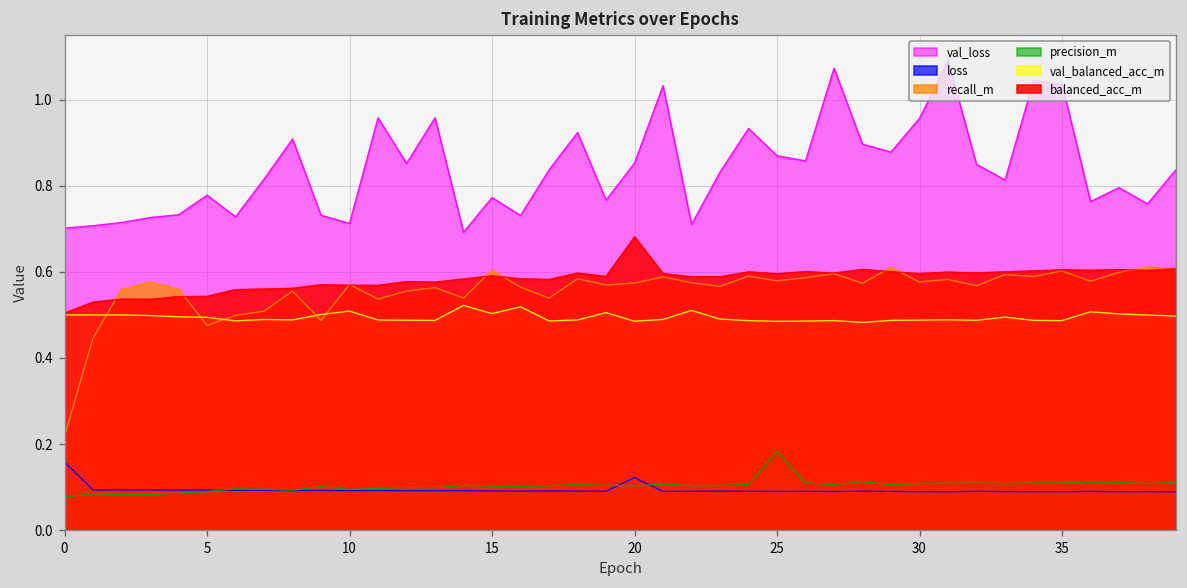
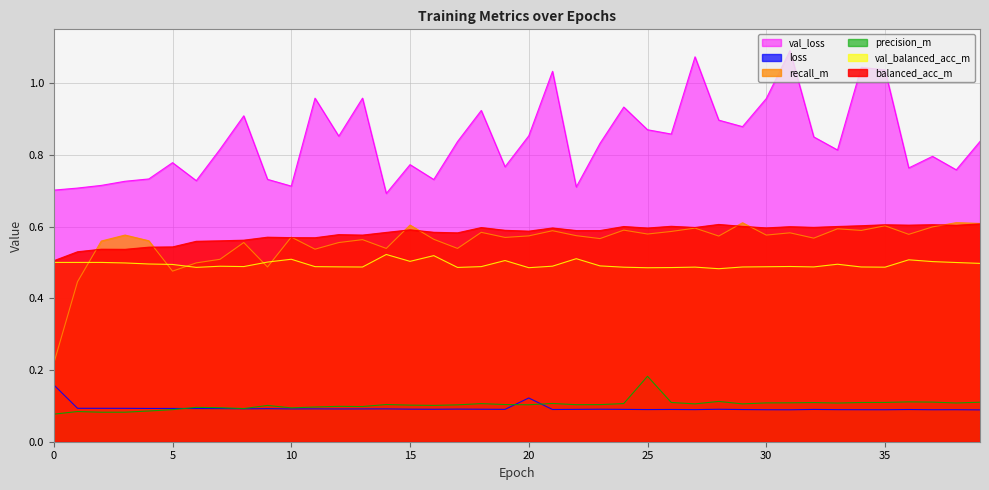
balanced_acc_m, 20: 0.68 -> 0.59
